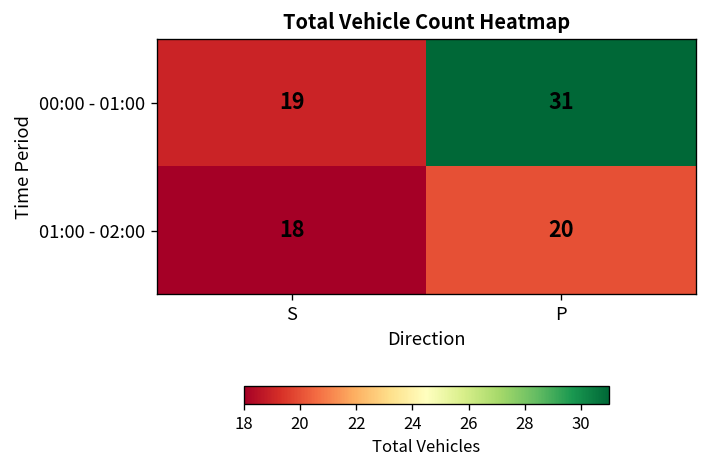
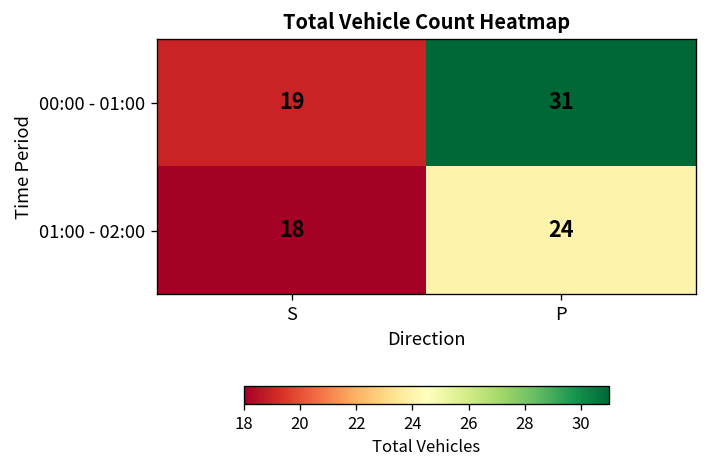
01:00 - 02:00, P: 20 -> 24
